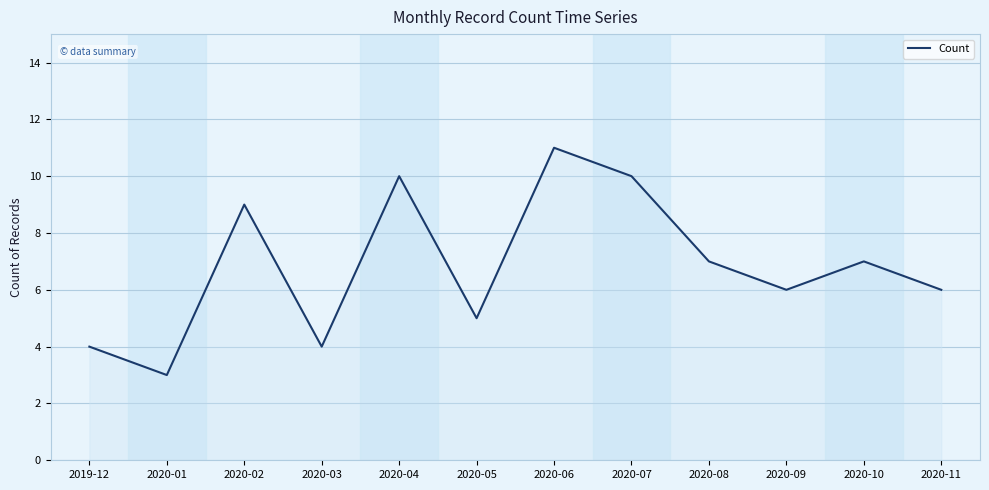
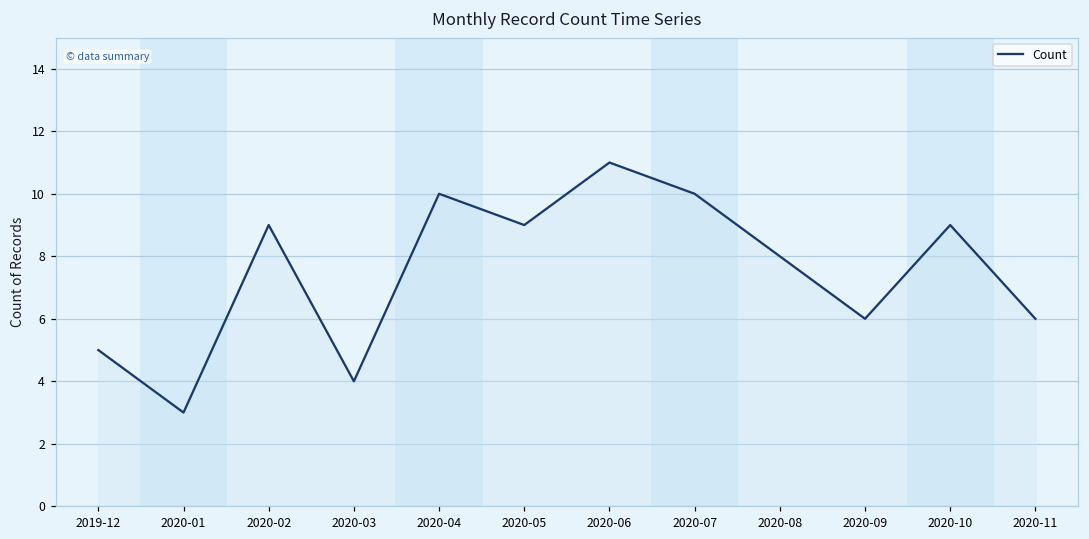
2019-12: 4 -> 5
2020-05: 5 -> 9
2020-08: 7 -> 8
2020-10: 7 -> 9
